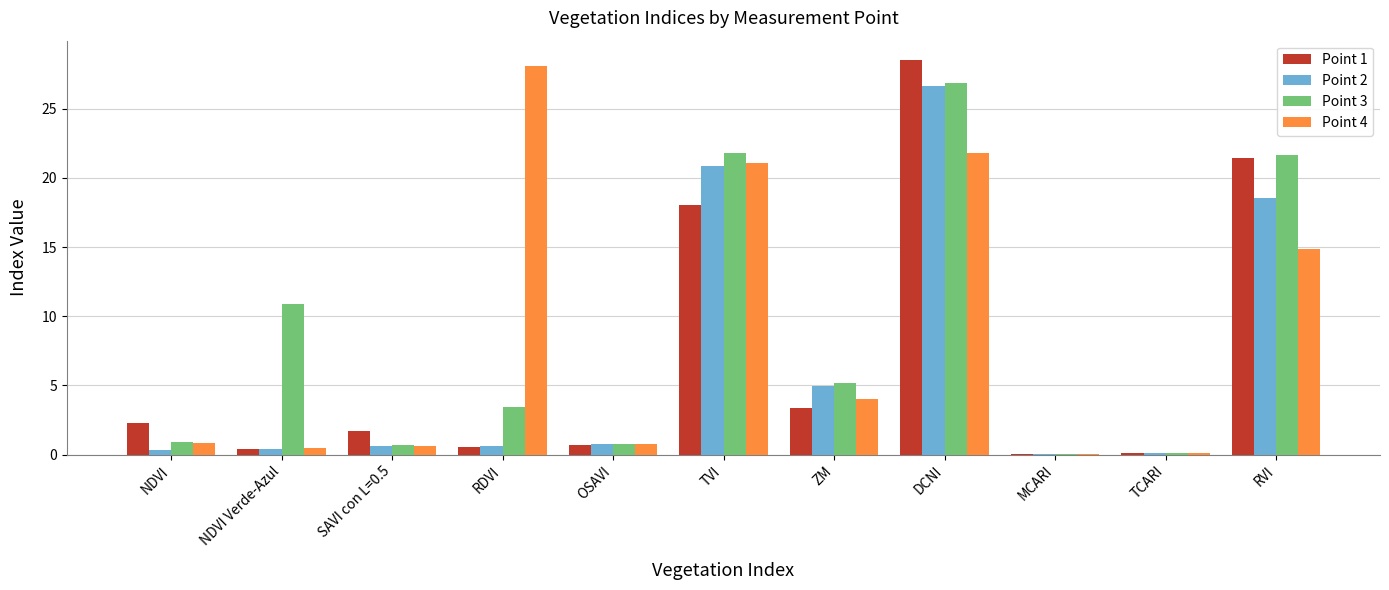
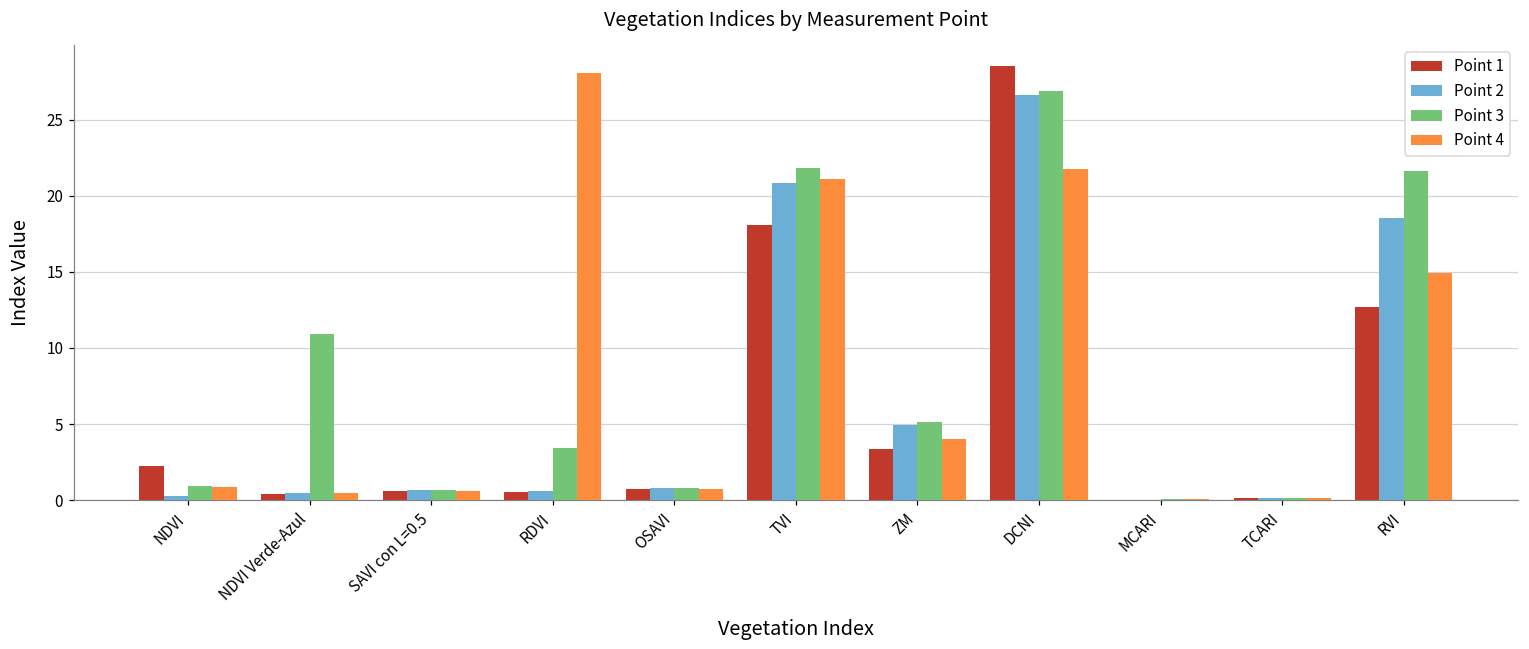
Point 1, SAVI con L=0.5: 1.7 -> 0.6
Point 1, RVI: 21.4 -> 12.7
